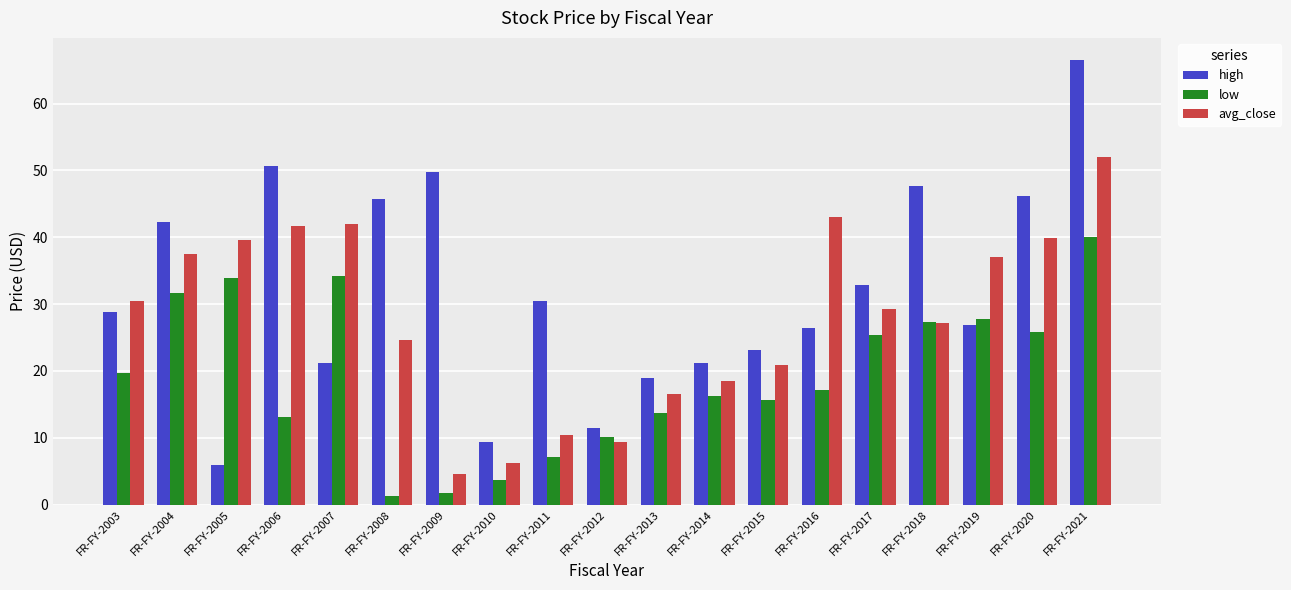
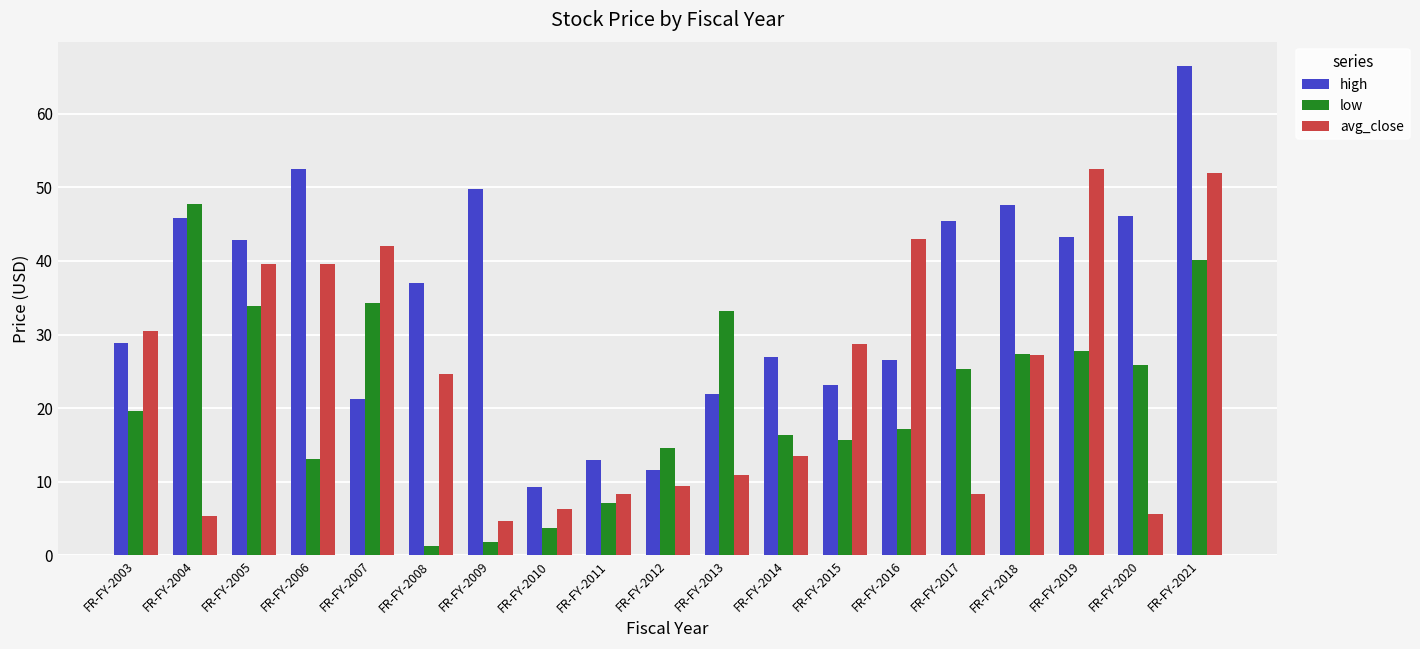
high, FR-FY-2004: 42 -> 46
low, FR-FY-2004: 32 -> 48
avg_close, FR-FY-2004: 37 -> 5
high, FR-FY-2005: 6 -> 43
high, FR-FY-2006: 51 -> 53
avg_close, FR-FY-2006: 42 -> 40
high, FR-FY-2008: 46 -> 37
high, FR-FY-2011: 30 -> 13
avg_close, FR-FY-2011: 10 -> 8
low, FR-FY-2012: 10 -> 15
high, FR-FY-2013: 19 -> 22
low, FR-FY-2013: 14 -> 33
avg_close, FR-FY-2013: 17 -> 11
high, FR-FY-2014: 21 -> 27
avg_close, FR-FY-2014: 19 -> 13
avg_close, FR-FY-2015: 21 -> 29
high, FR-FY-2017: 33 -> 45
avg_close, FR-FY-2017: 29 -> 8
high, FR-FY-2019: 27 -> 43
avg_close, FR-FY-2019: 37 -> 53
avg_close, FR-FY-2020: 40 -> 6
